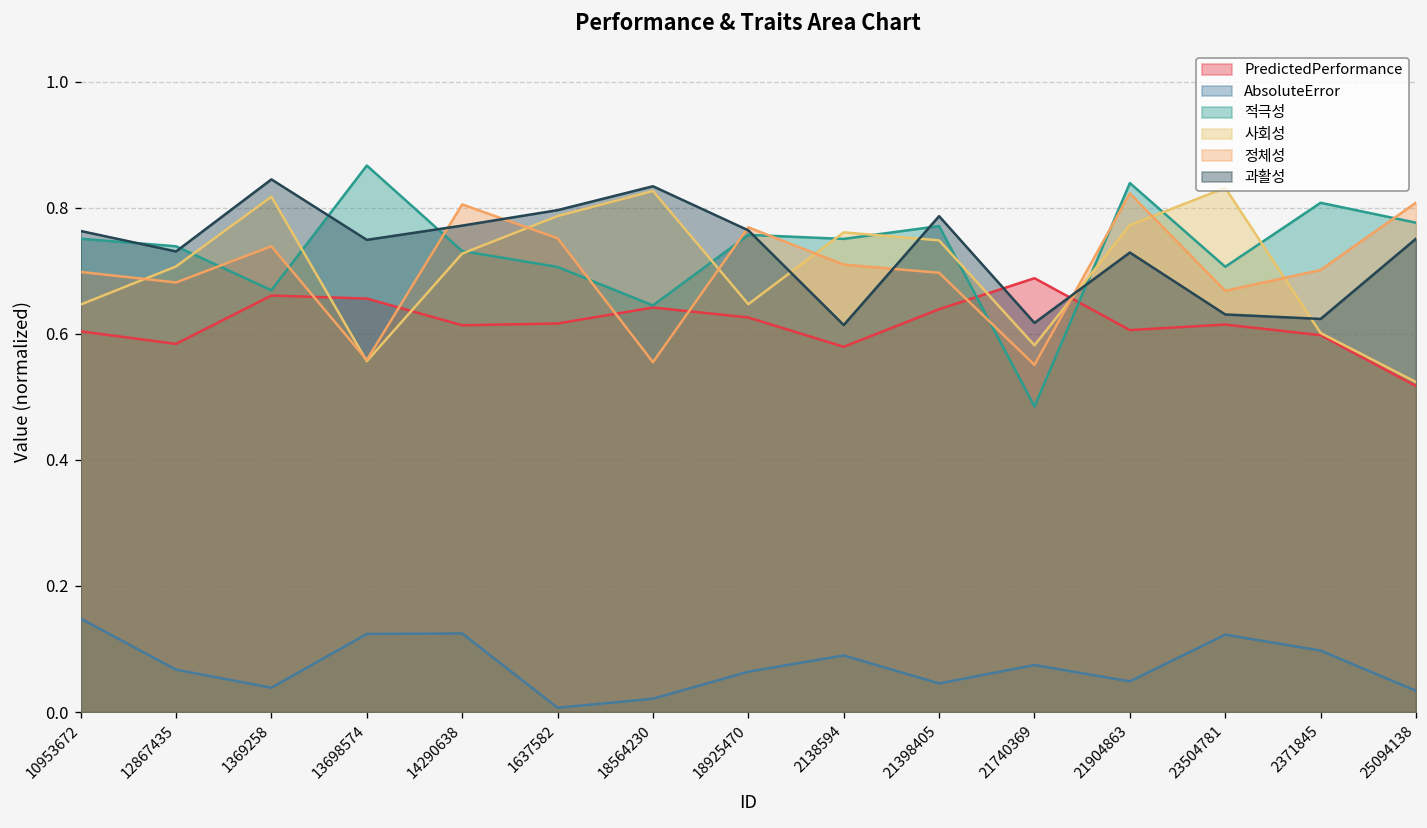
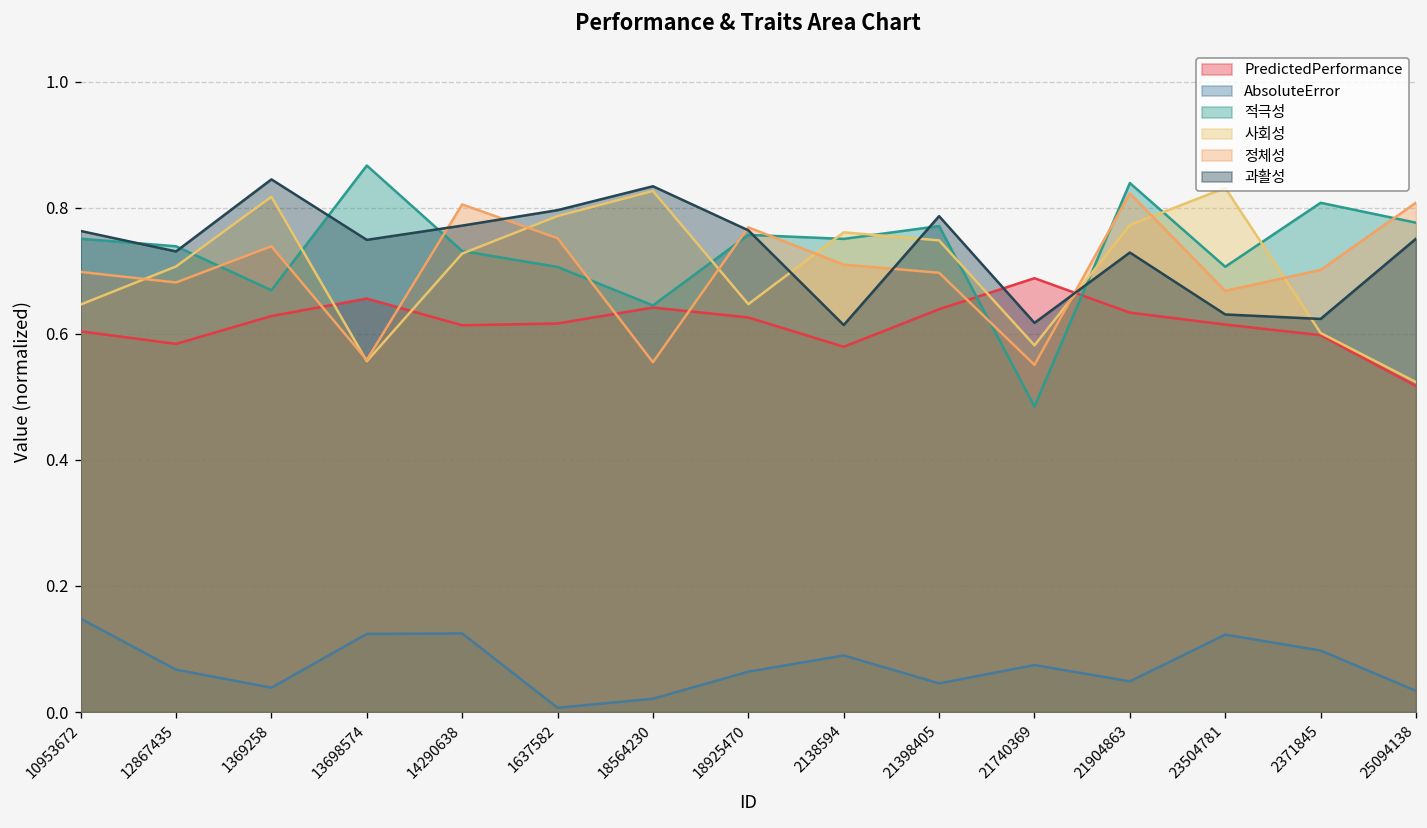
PredictedPerformance, 1369258: 0.66 -> 0.63
PredictedPerformance, 21904863: 0.61 -> 0.63
